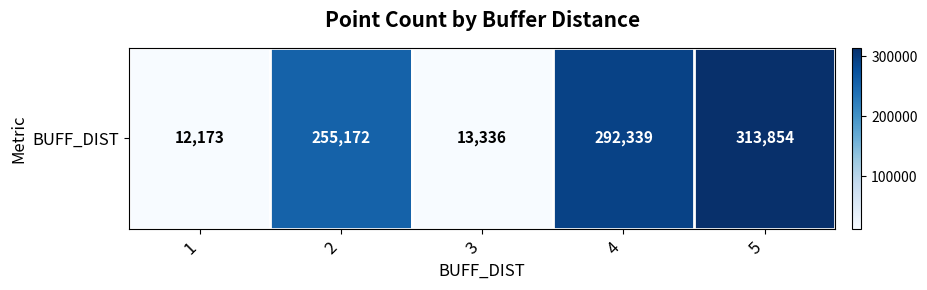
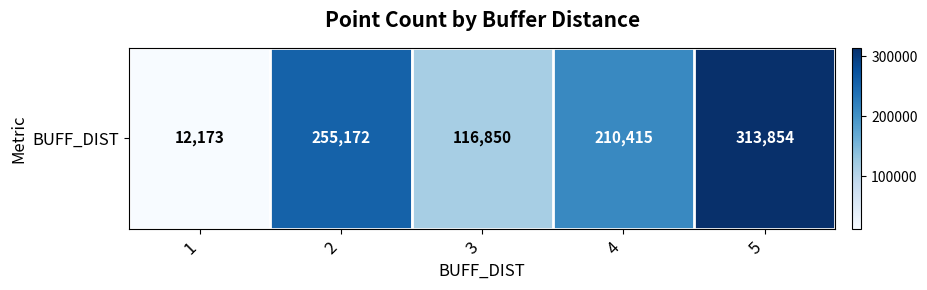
BUFF_DIST, 3: 13,336 -> 116,850
BUFF_DIST, 4: 292,339 -> 210,415
